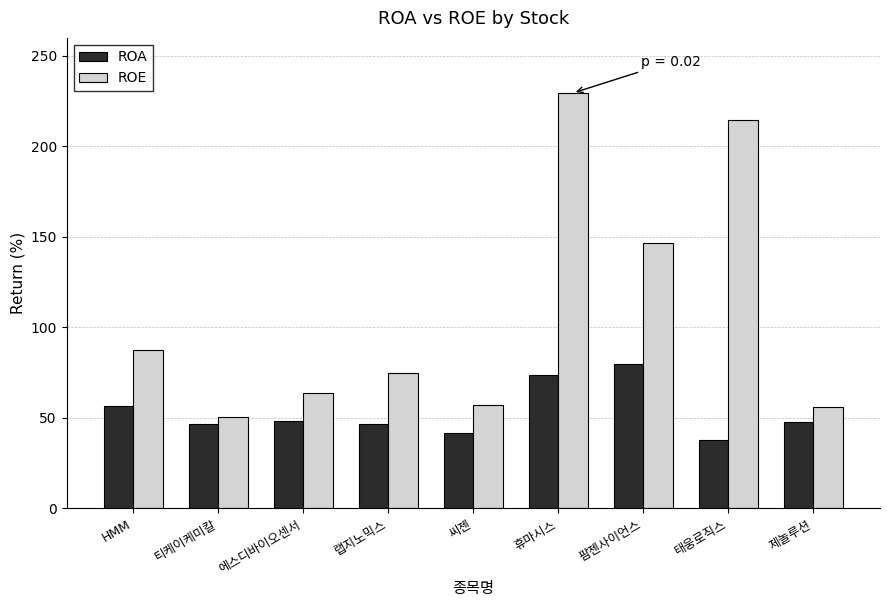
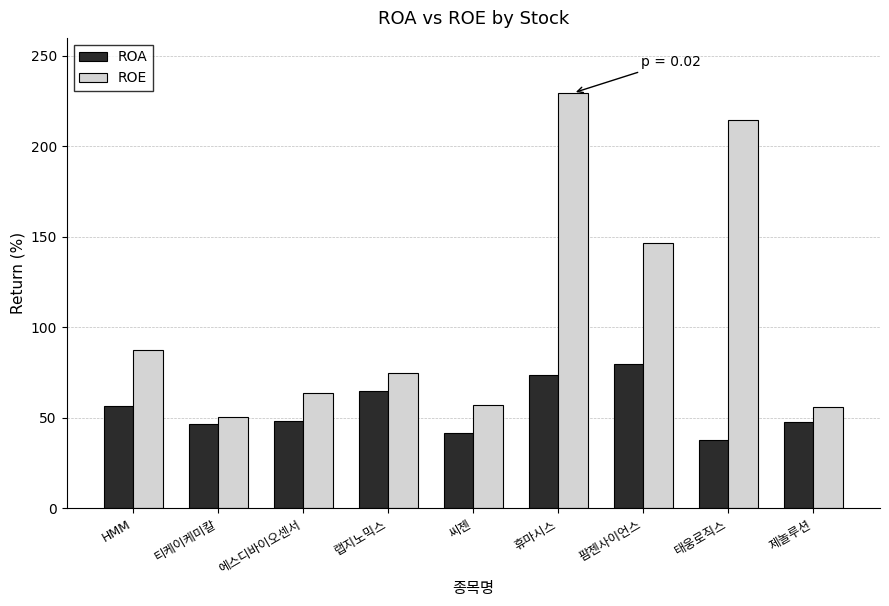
ROA, 랩지노믹스: 47 -> 65
